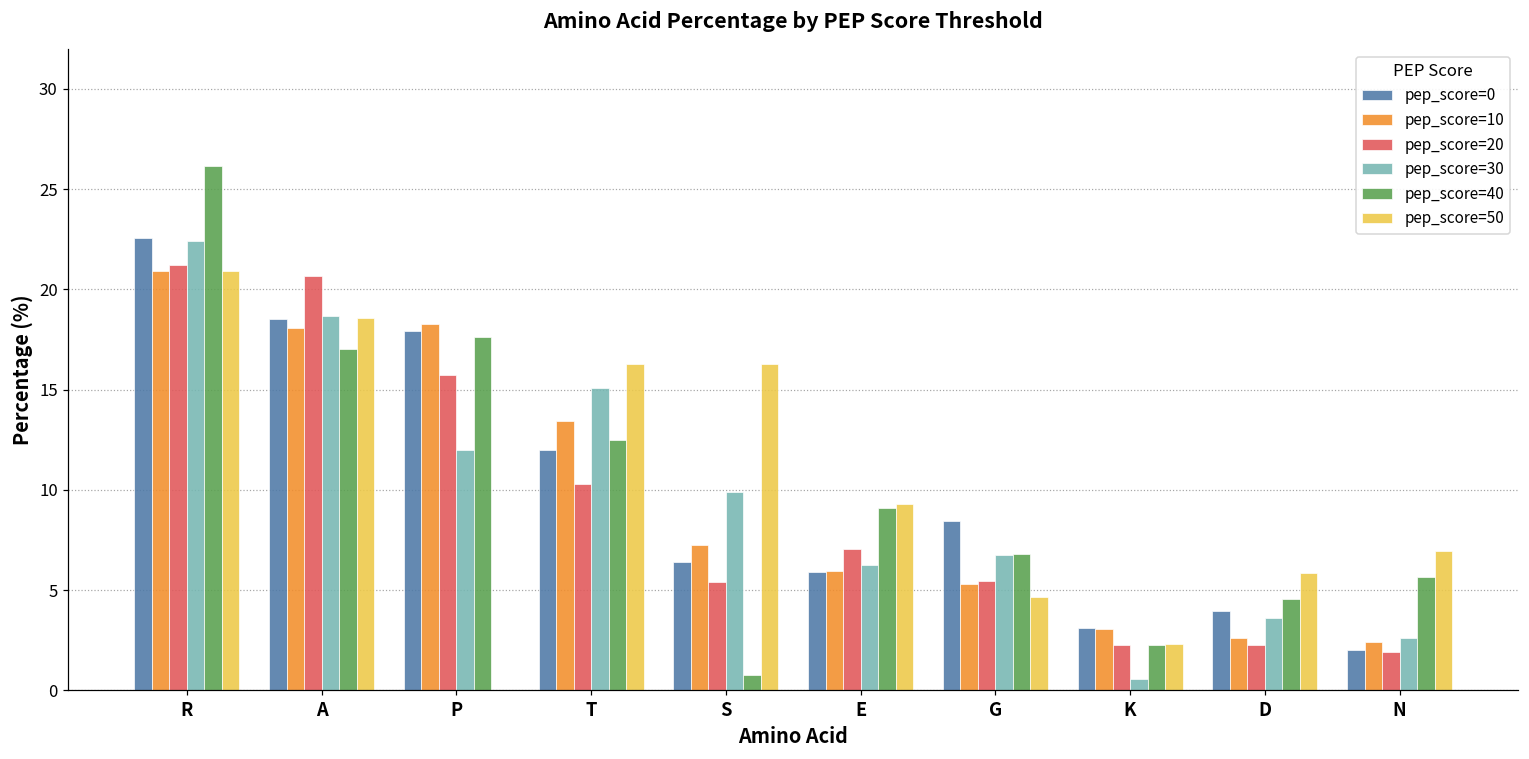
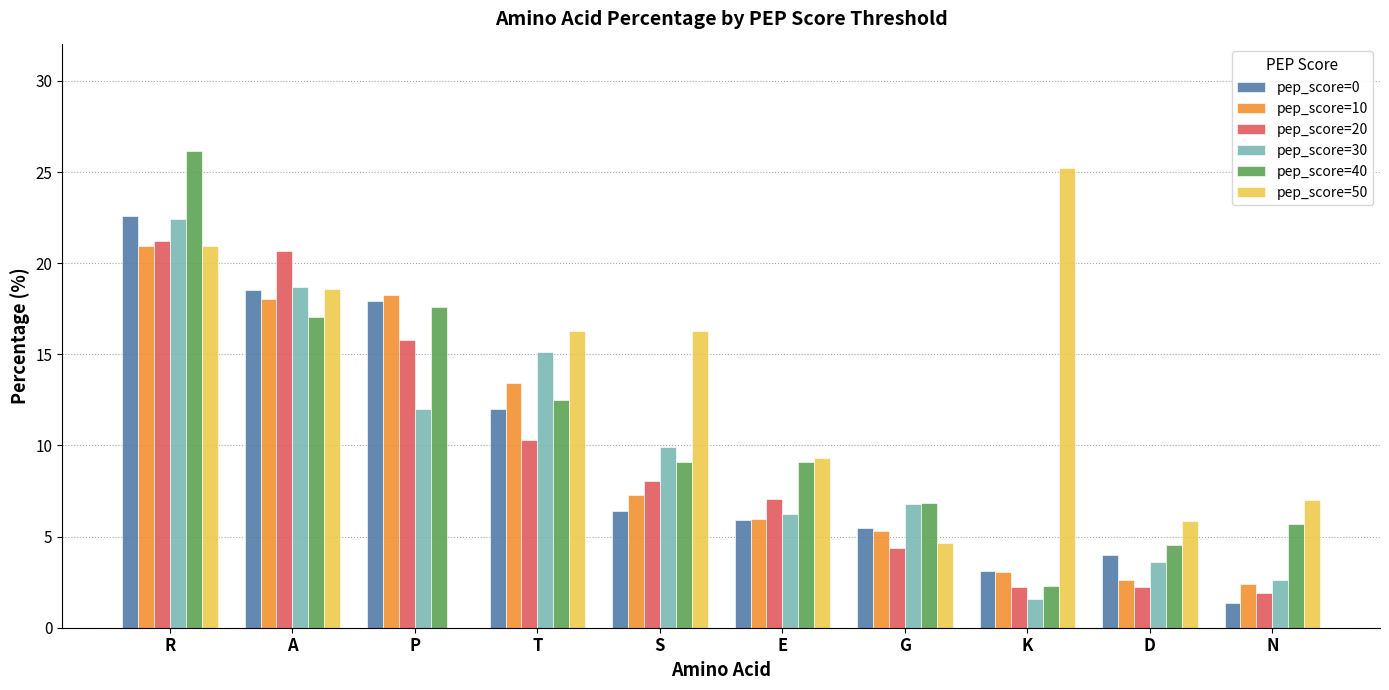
pep_score=20, S: 5.4 -> 8.0
pep_score=40, S: 0.8 -> 9.1
pep_score=0, G: 8.5 -> 5.5
pep_score=20, G: 5.5 -> 4.4
pep_score=30, K: 0.6 -> 1.6
pep_score=50, K: 2.3 -> 25.2
pep_score=0, N: 2.0 -> 1.4
